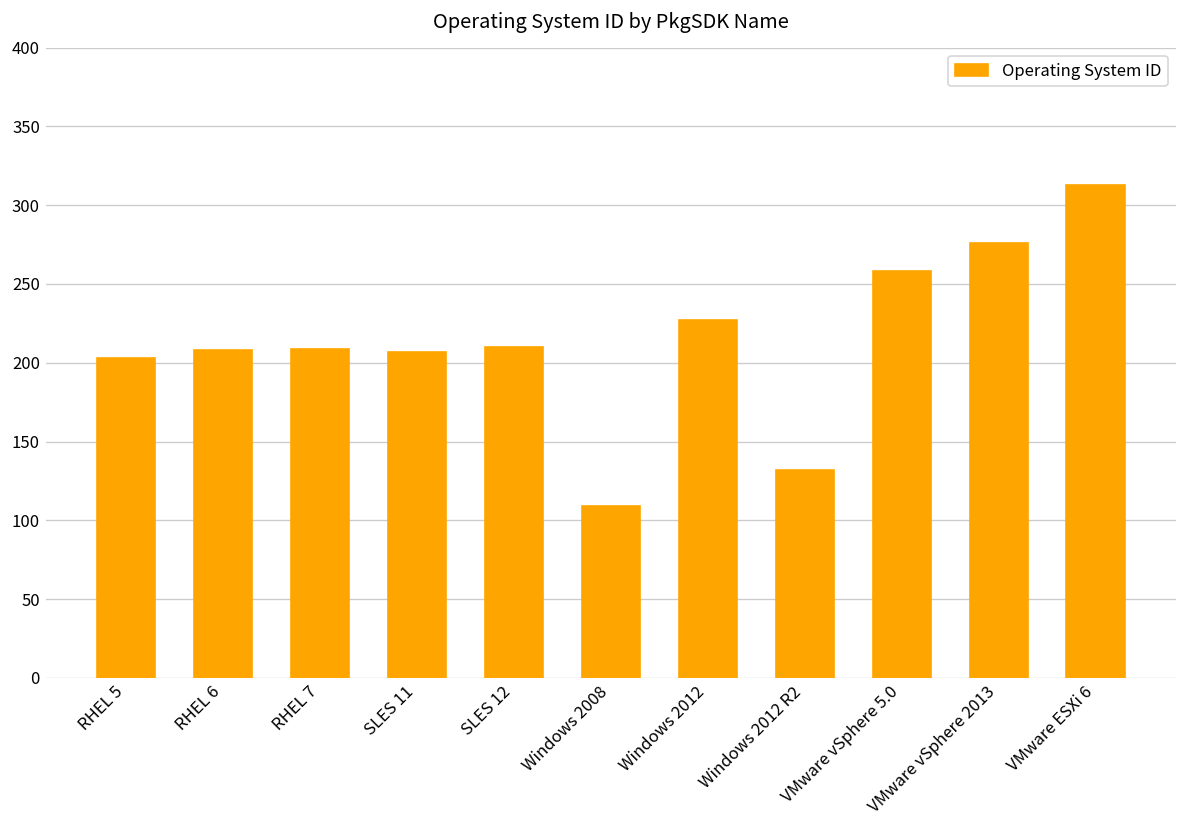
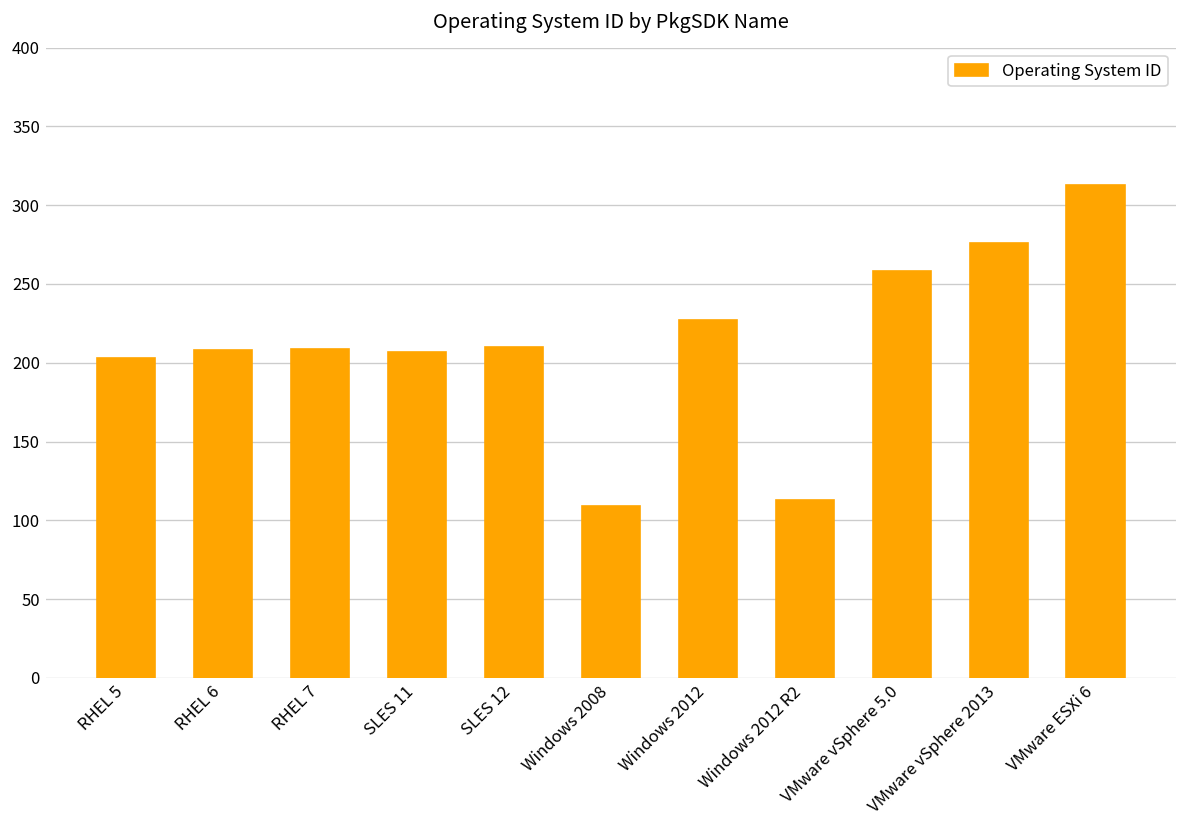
Windows 2012 R2: 132 -> 113
